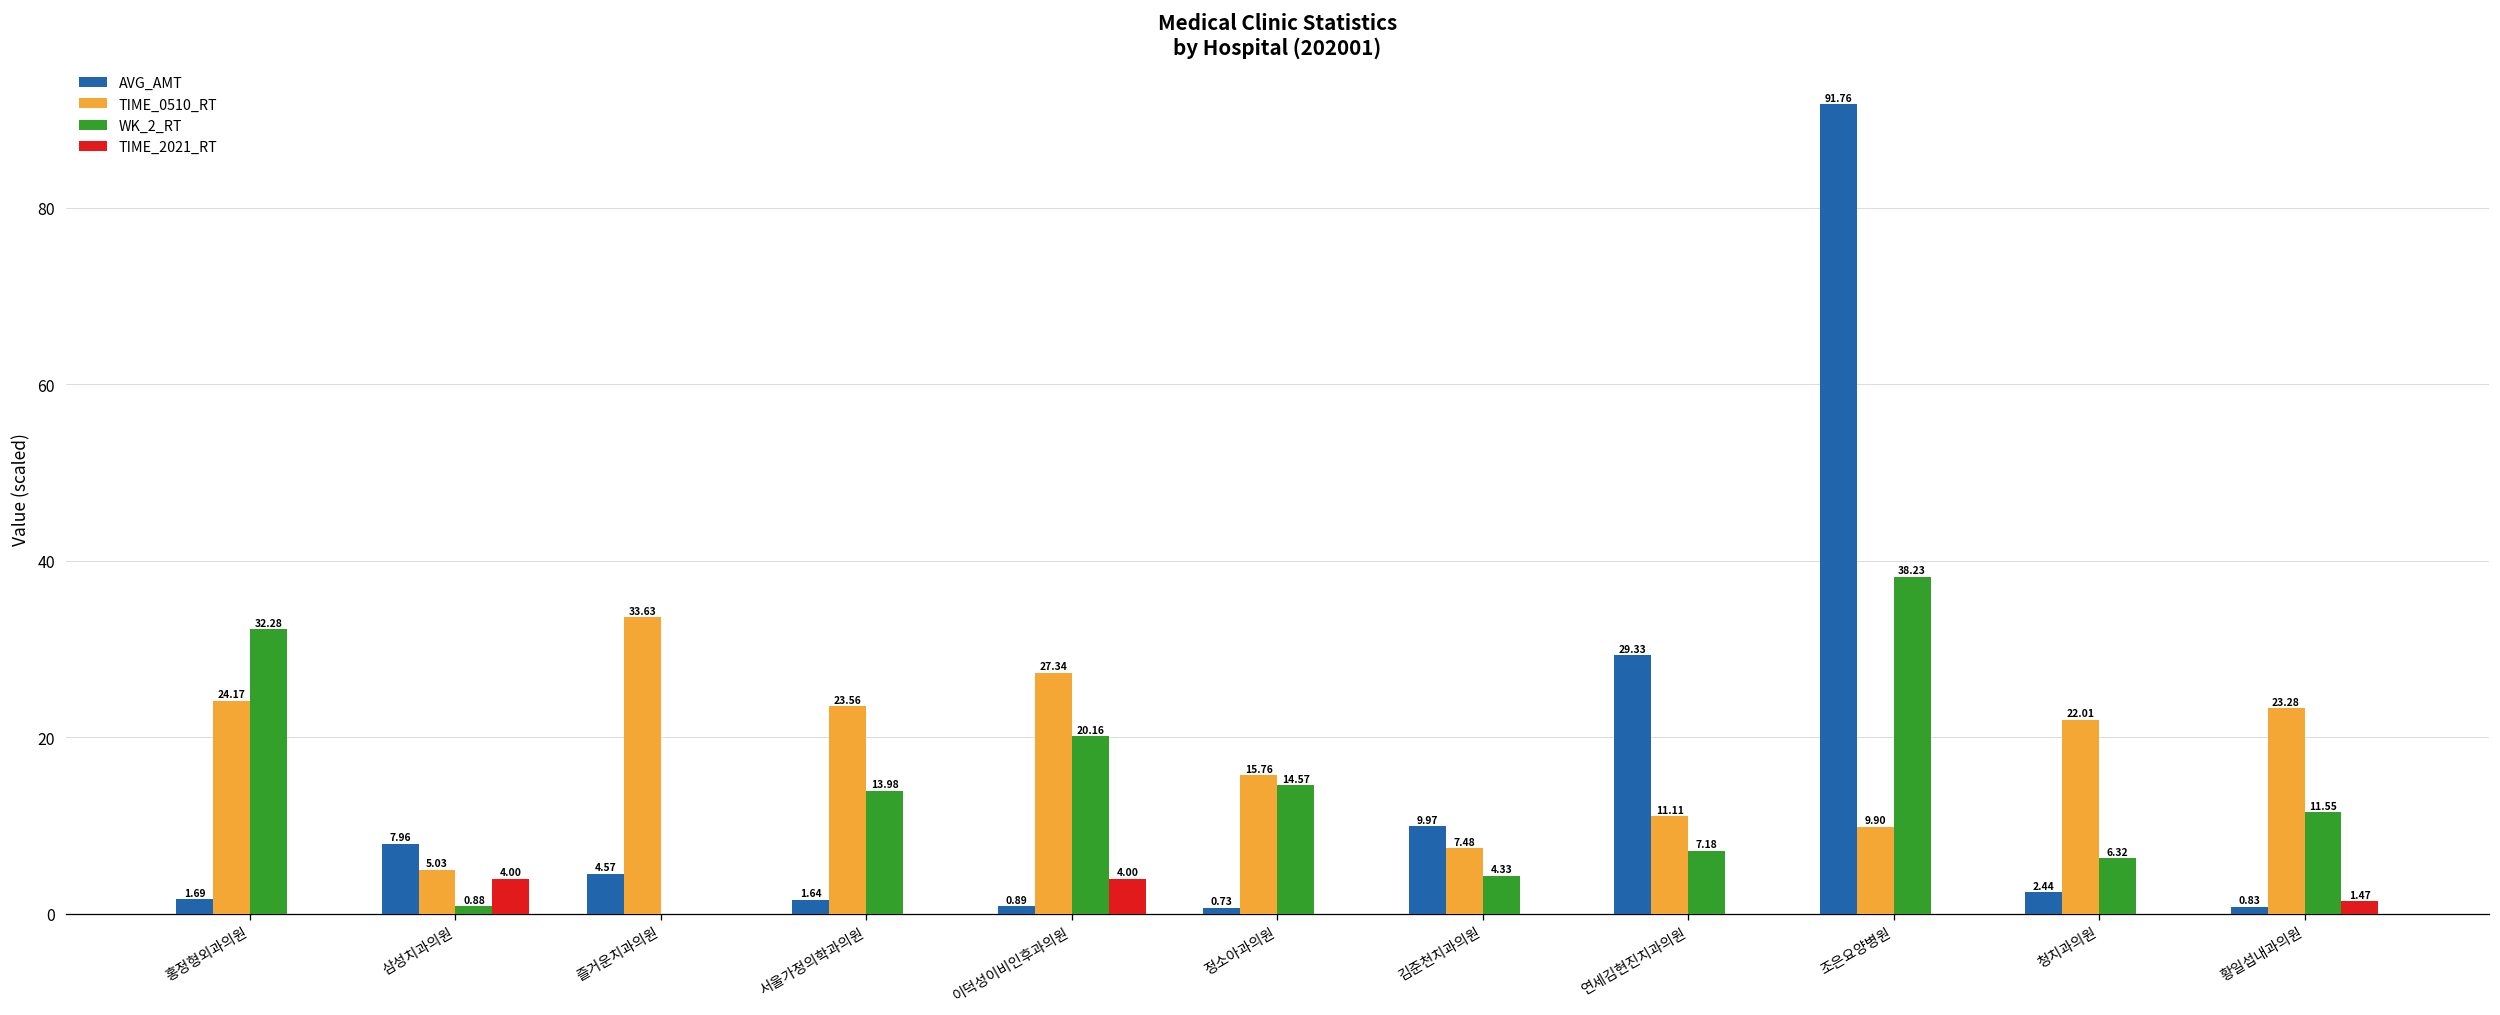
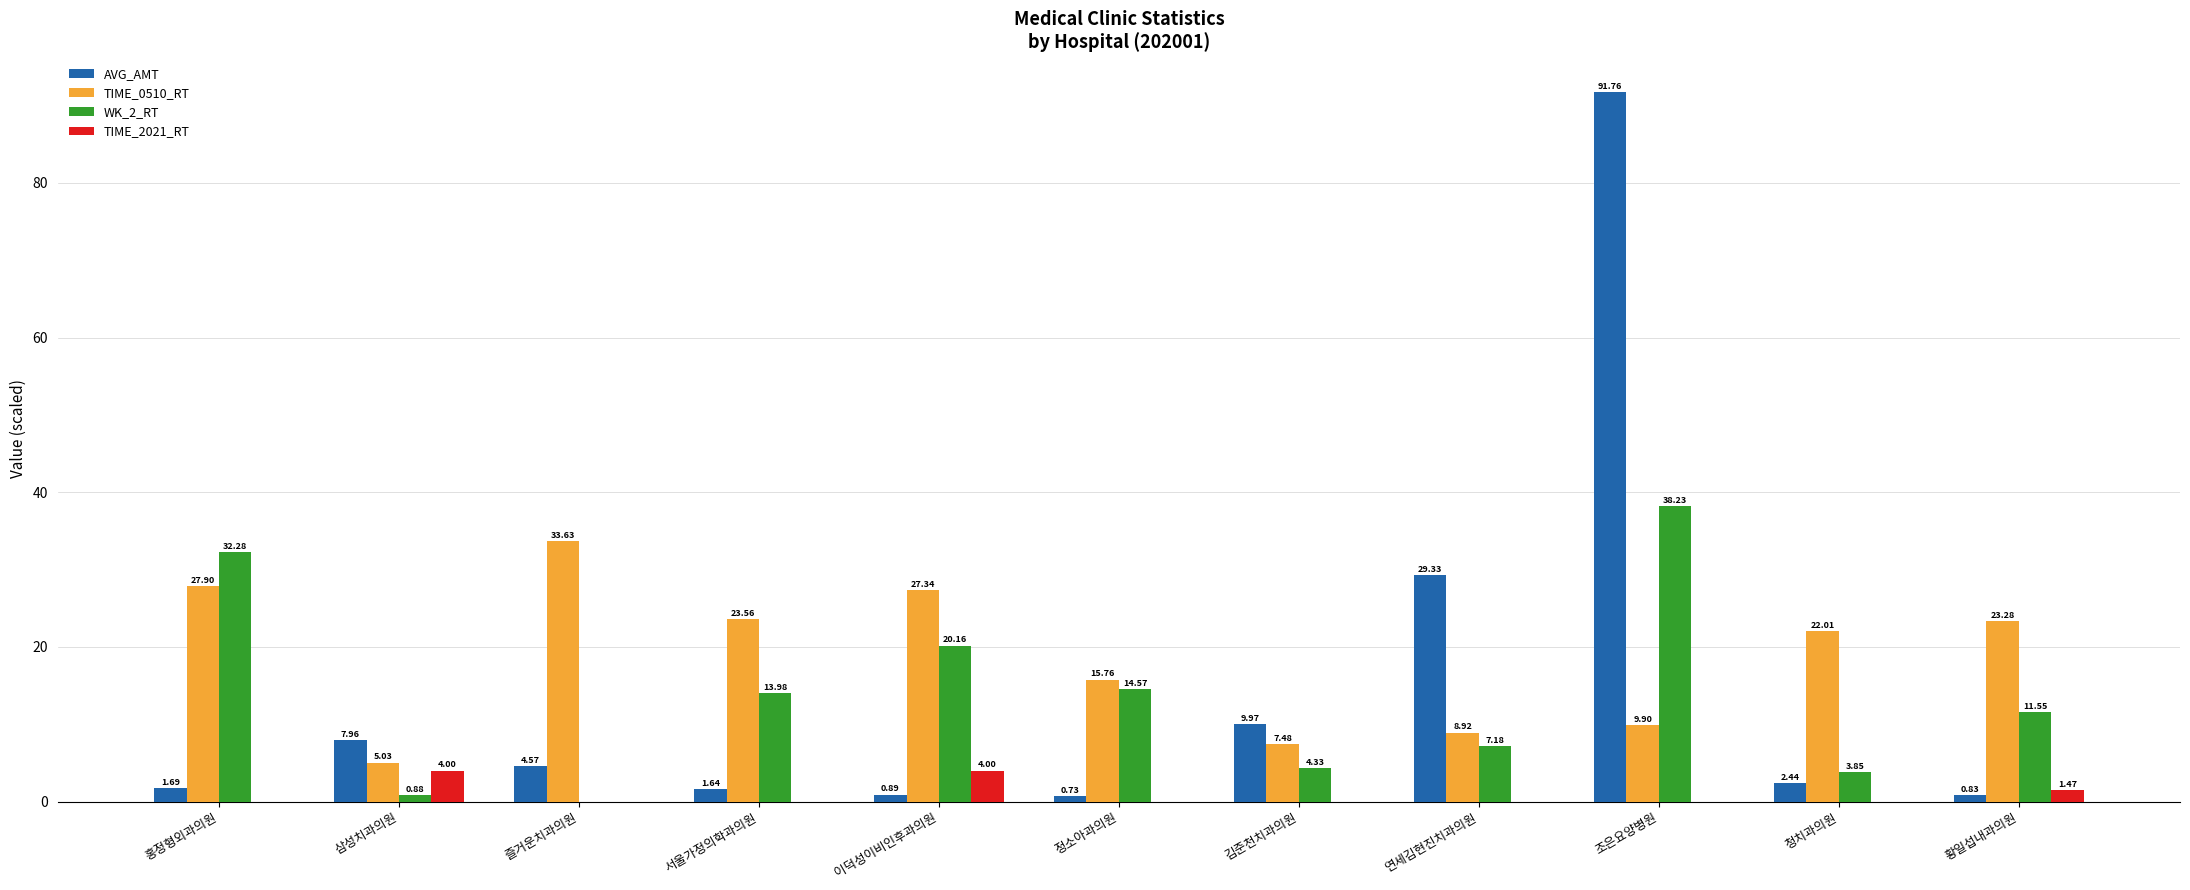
TIME_0510_RT, 홍정형외과의원: 24.17 -> 27.90
TIME_0510_RT, 연세김현진치과의원: 11.11 -> 8.92
WK_2_RT, 청치과의원: 6.32 -> 3.85
